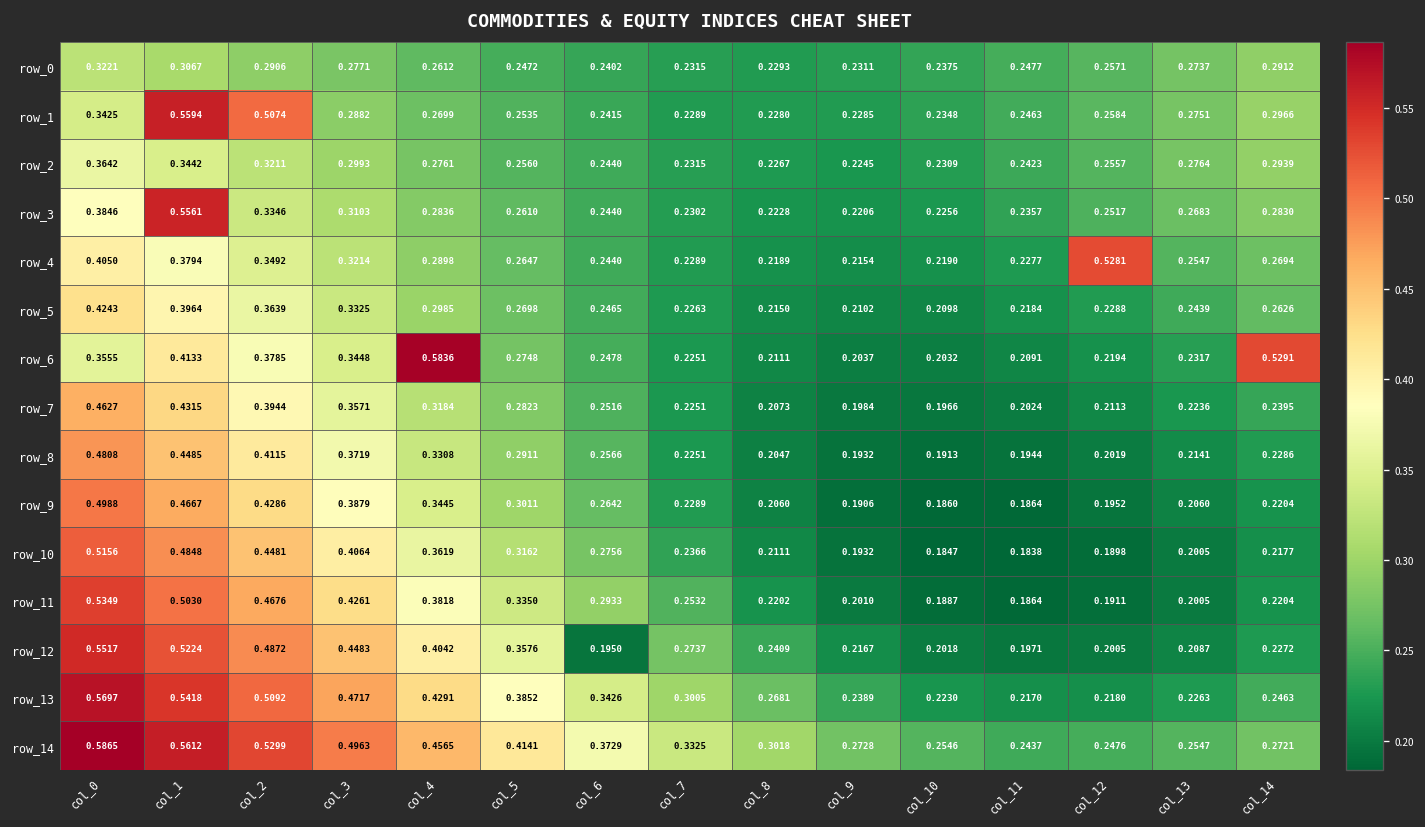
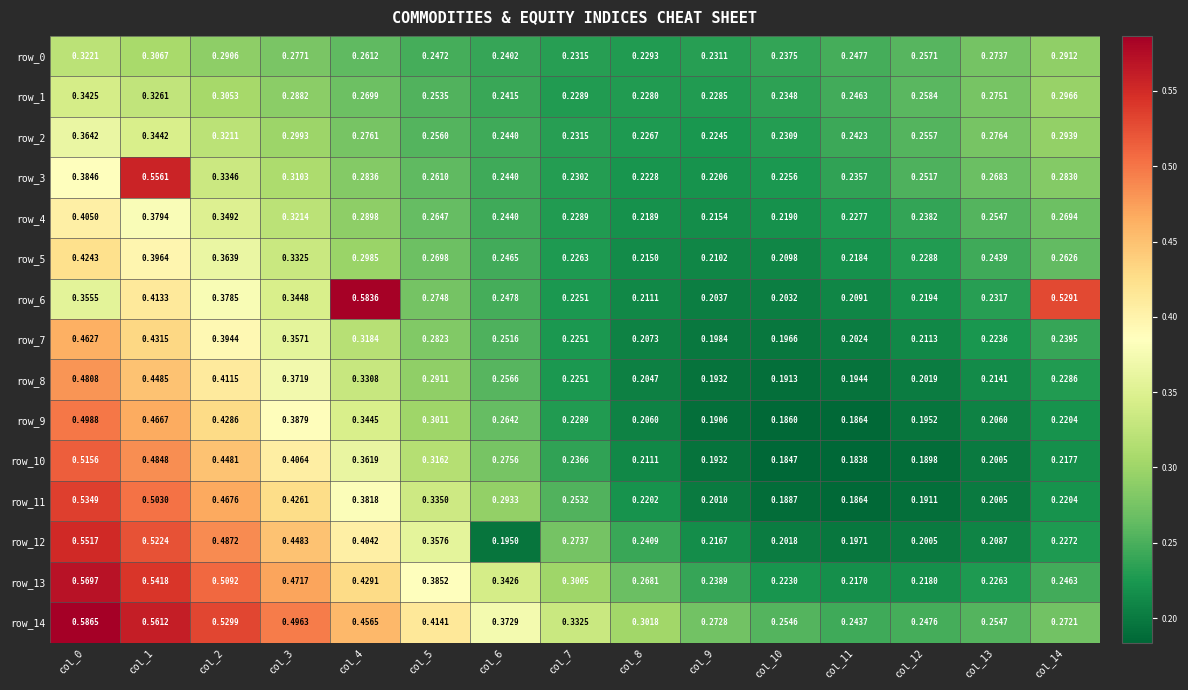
row_1, col_1: 0.5594 -> 0.3261
row_1, col_2: 0.5074 -> 0.3053
row_4, col_12: 0.5281 -> 0.2382
